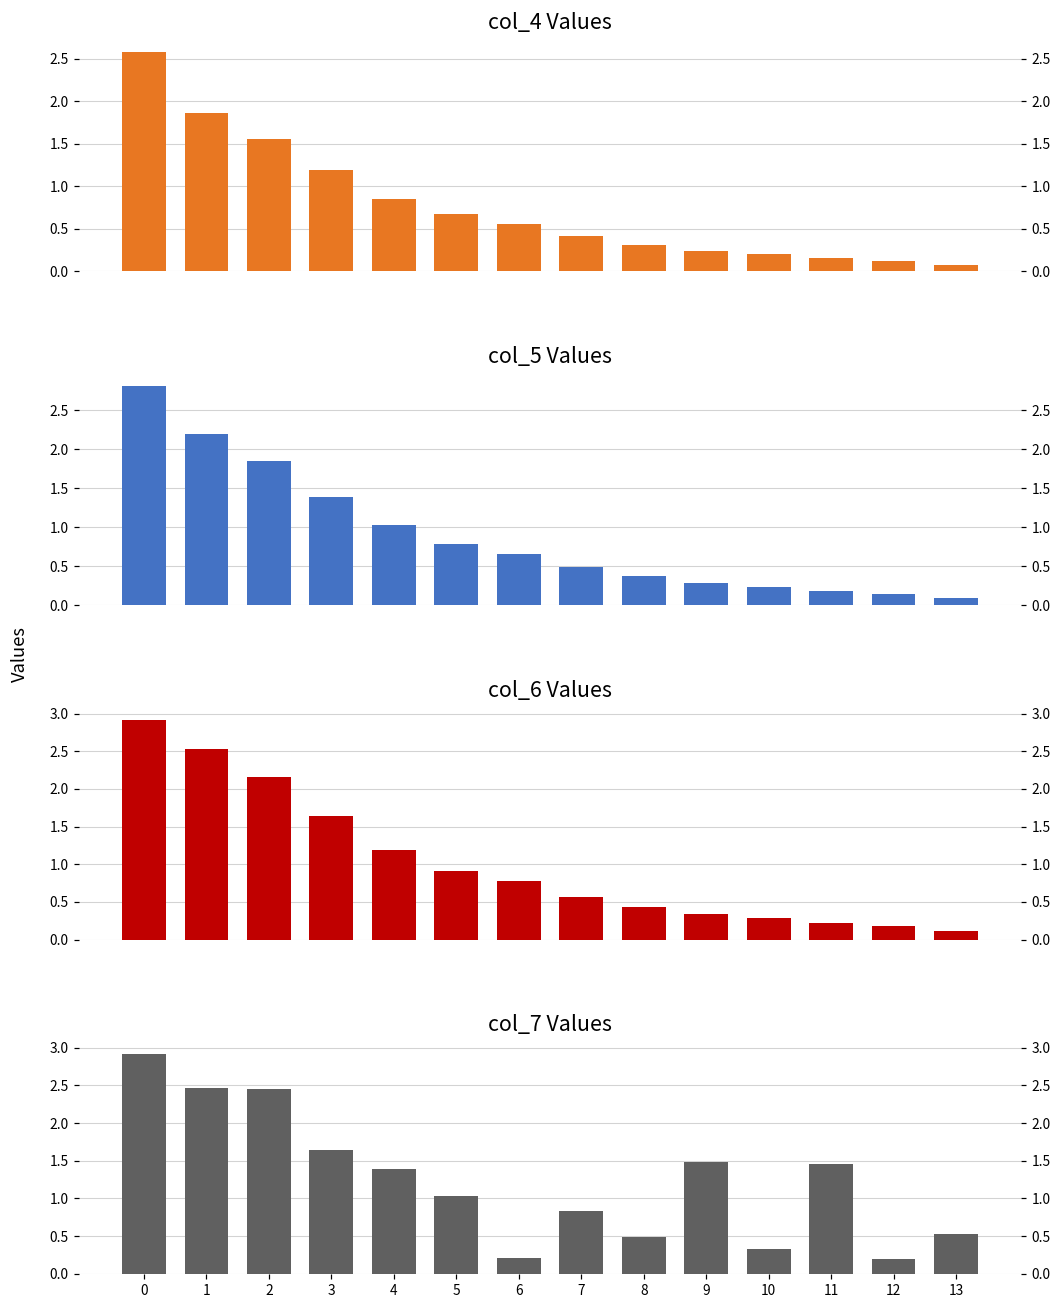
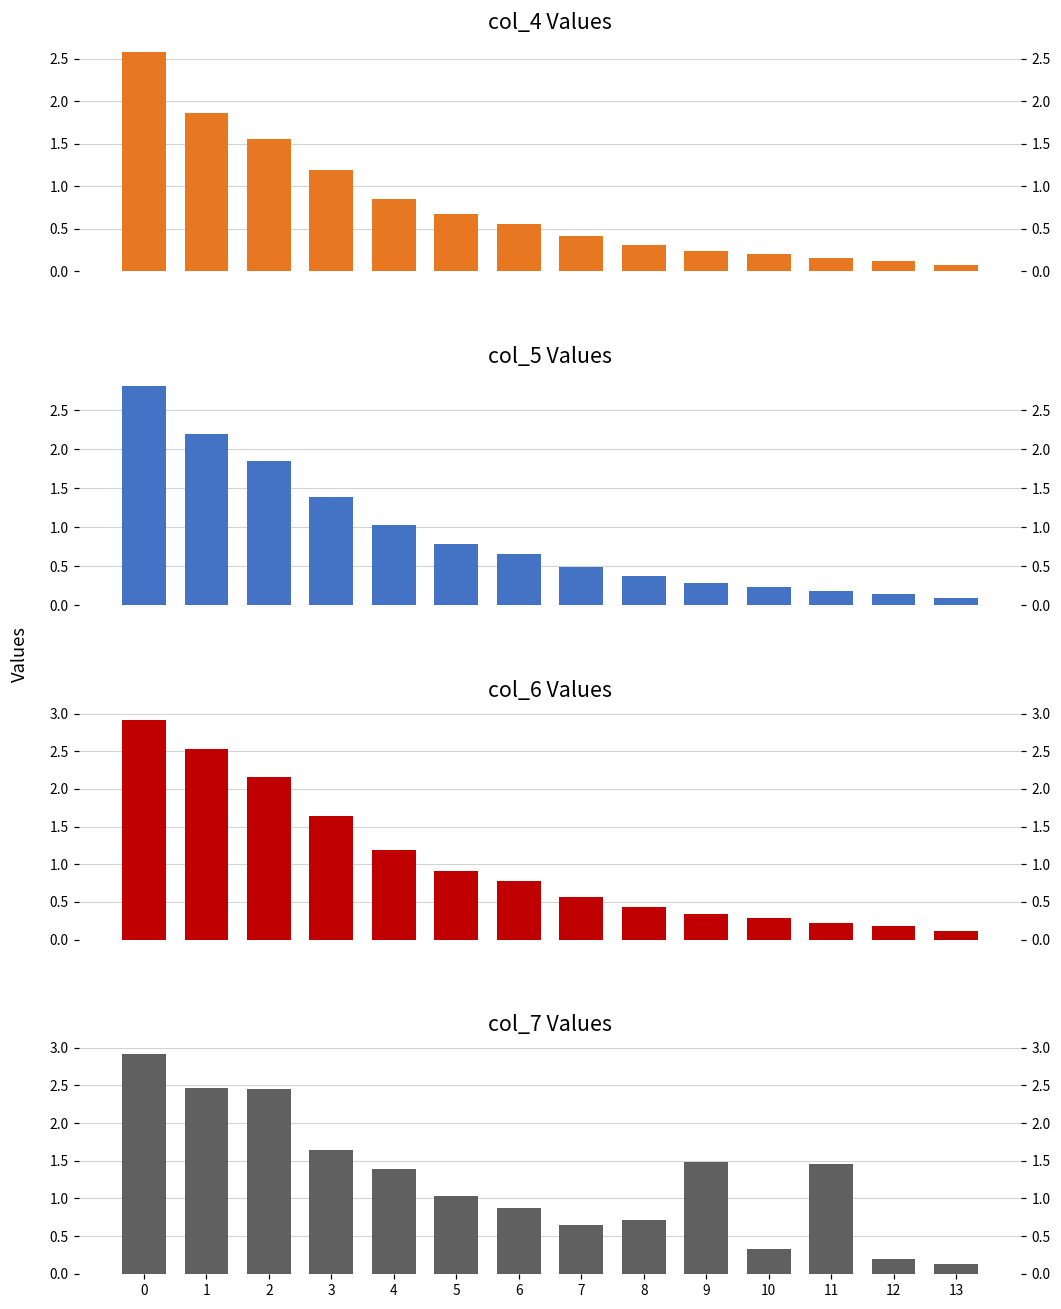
col_7 Values, 6: 0.2 -> 0.9
col_7 Values, 7: 0.8 -> 0.6
col_7 Values, 8: 0.5 -> 0.7
col_7 Values, 13: 0.5 -> 0.1
